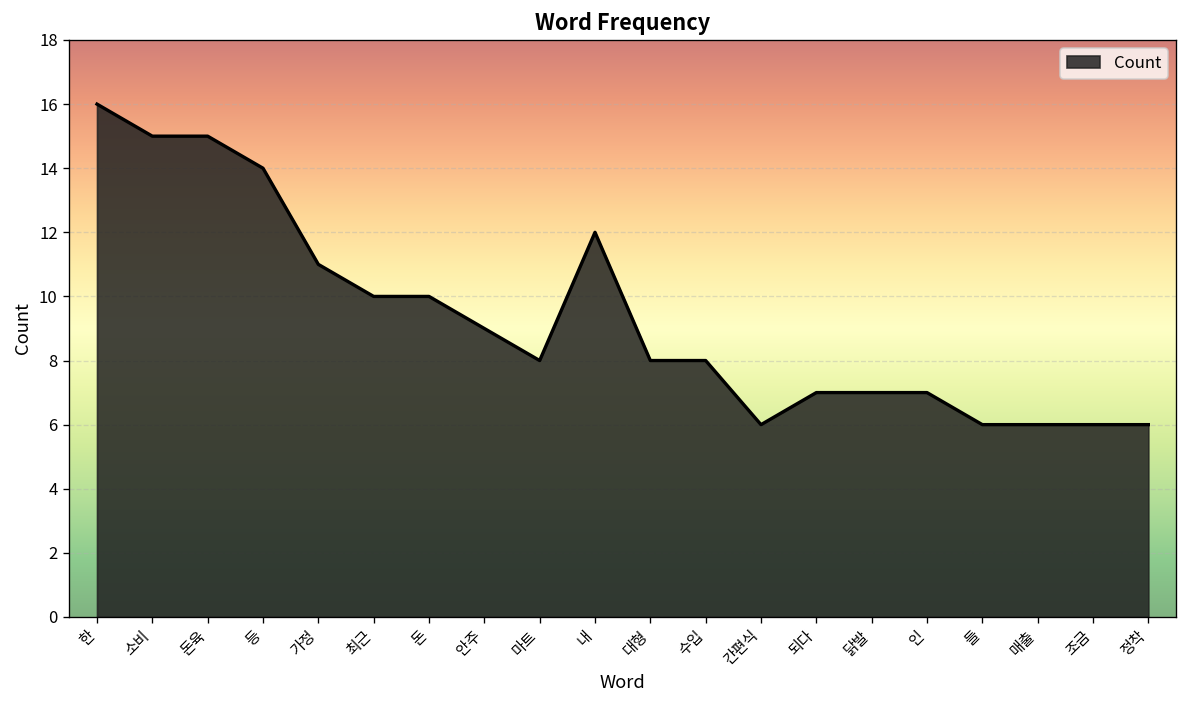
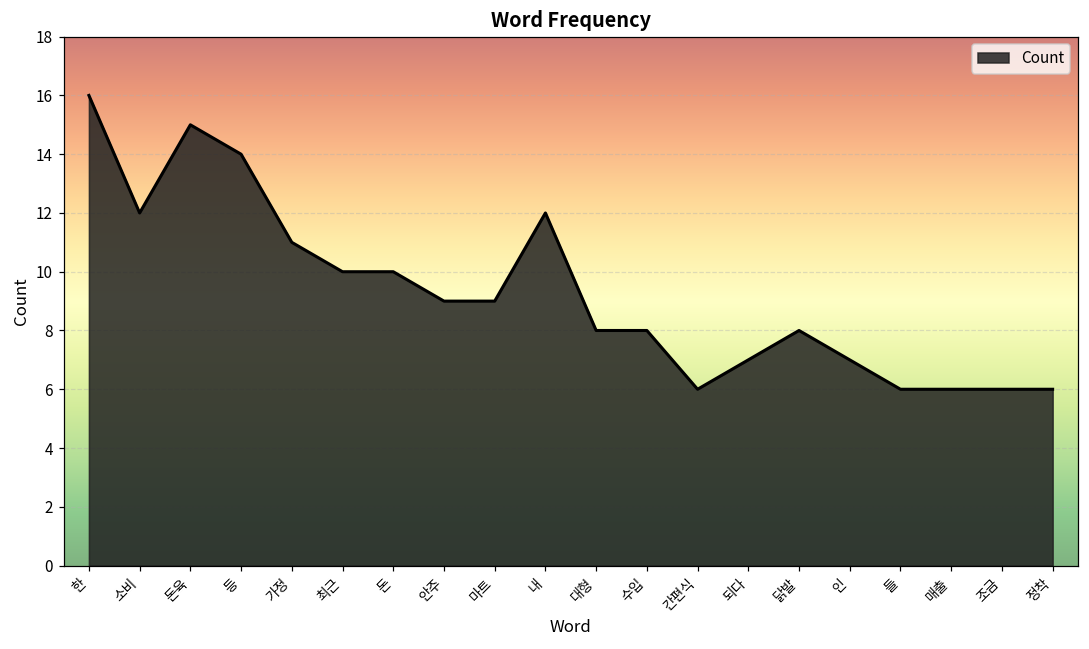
소비: 15 -> 12
마트: 8 -> 9
닭발: 7 -> 8
